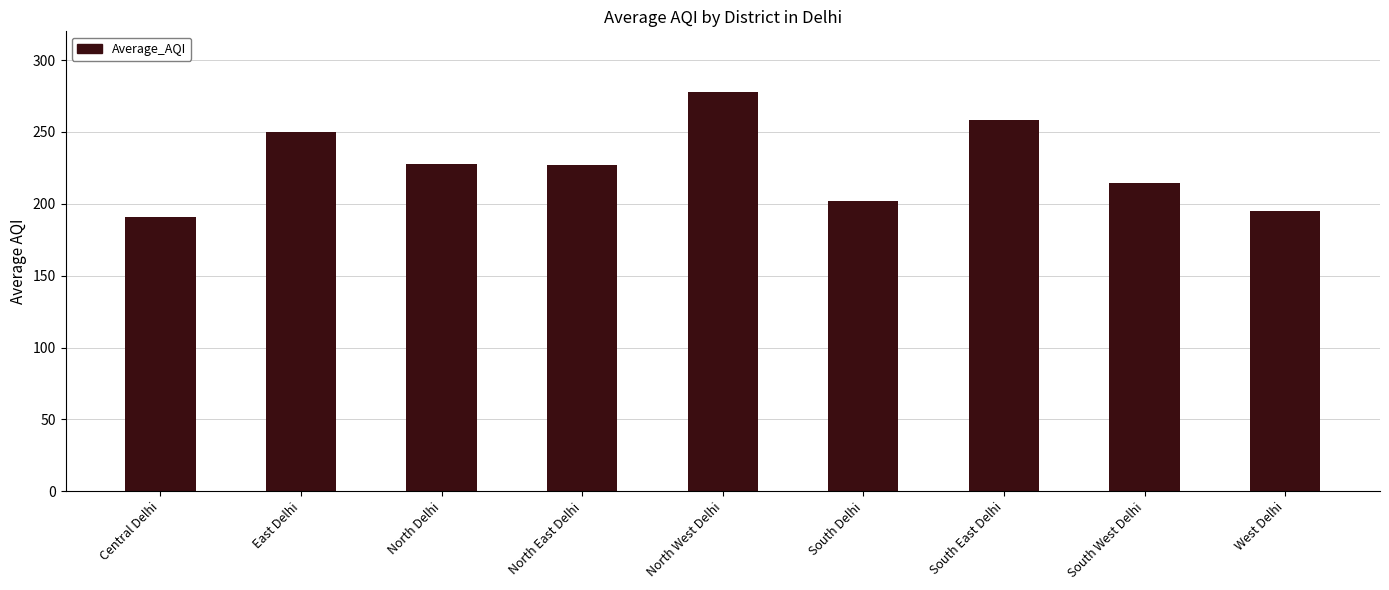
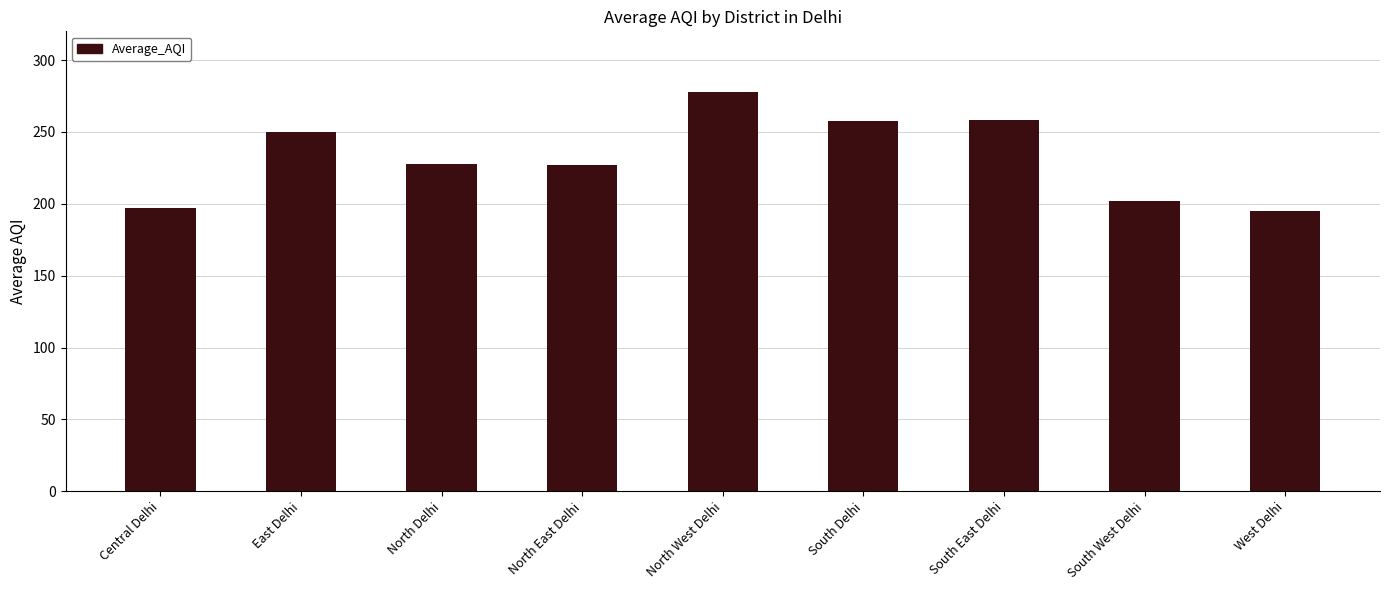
Central Delhi: 191 -> 197
South Delhi: 202 -> 258
South West Delhi: 215 -> 202
